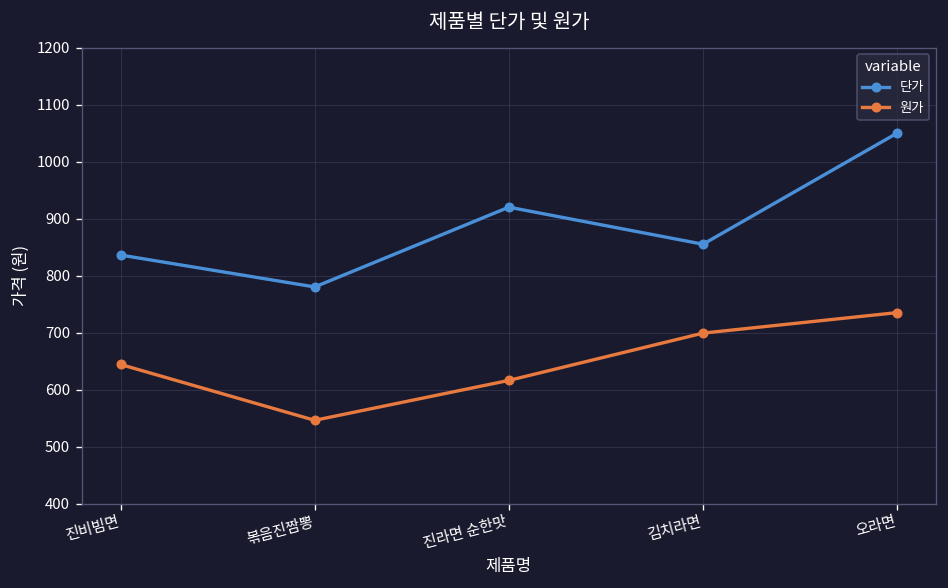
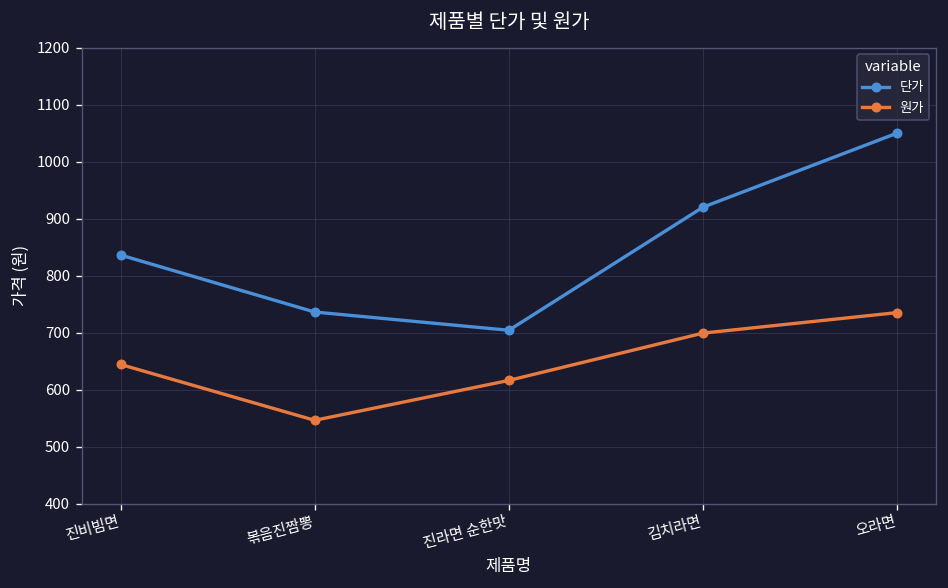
단가, 볶음진짬뽕: 780 -> 740
단가, 진라면 순한맛: 920 -> 700
단가, 김치라면: 860 -> 920
